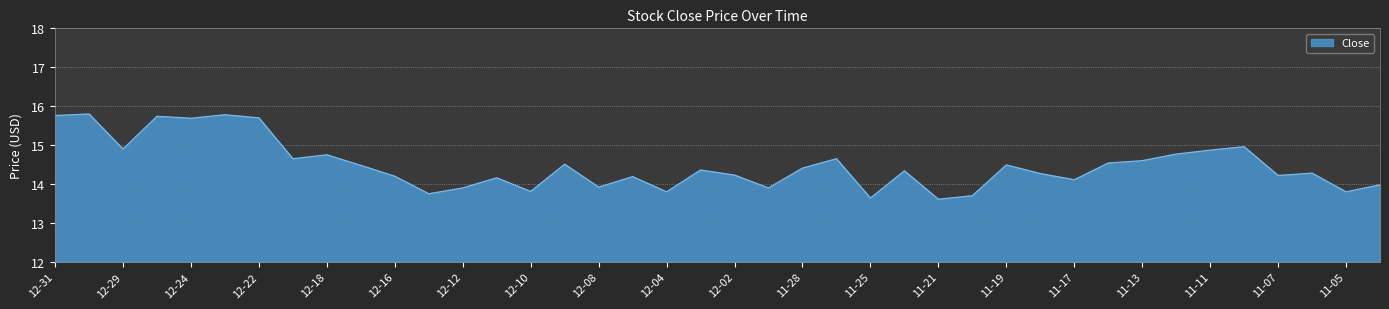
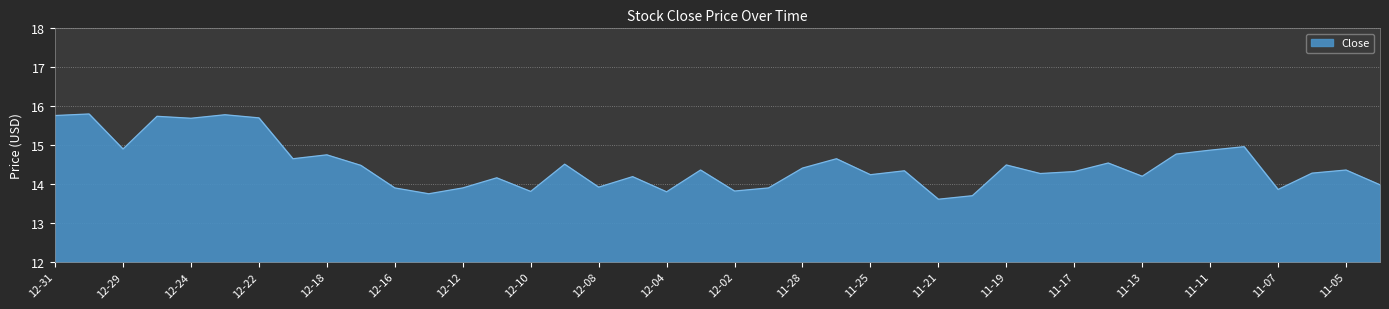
12-16: 14.2 -> 13.9
12-02: 14.2 -> 13.8
11-25: 13.6 -> 14.2
11-17: 14.1 -> 14.3
11-13: 14.6 -> 14.2
11-07: 14.2 -> 13.9
11-05: 13.8 -> 14.4
